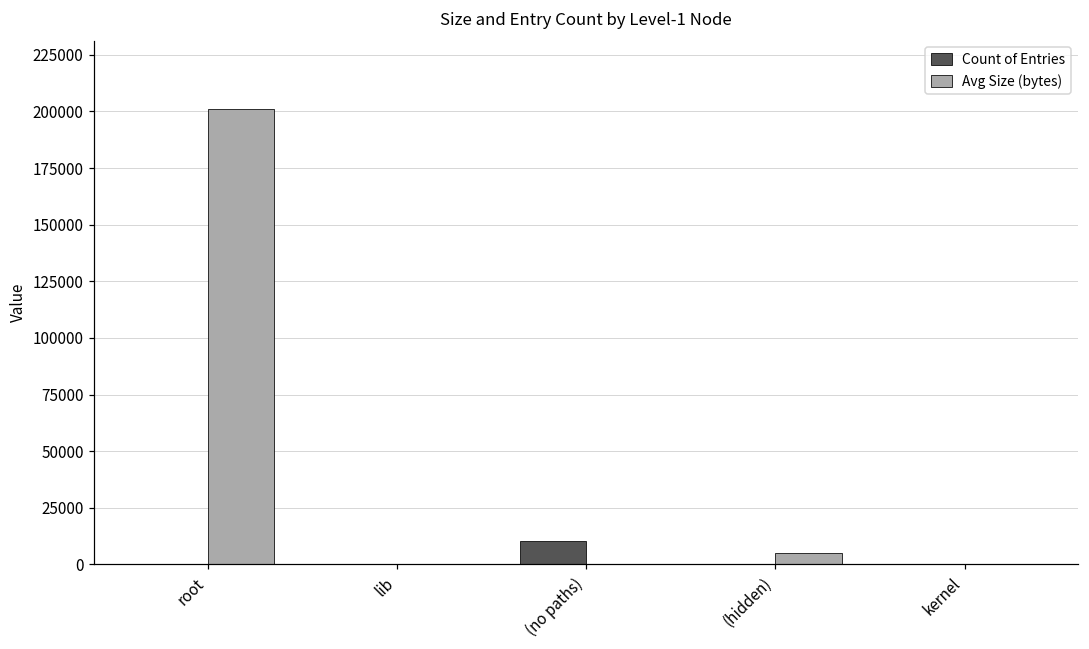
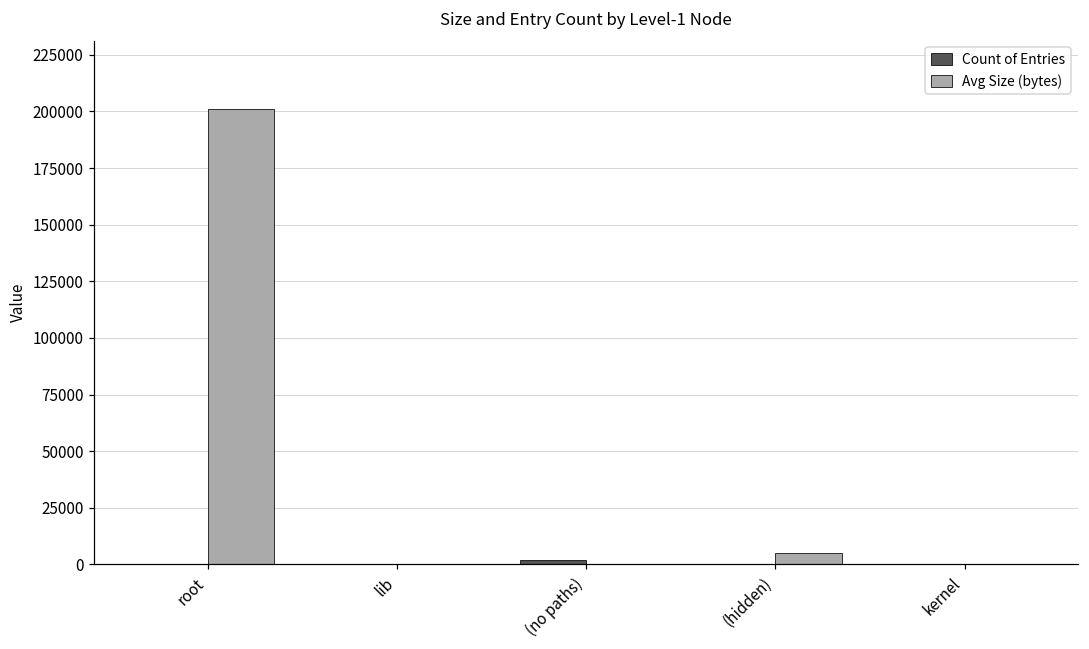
Count of Entries, (no paths): 11000 -> 2000
